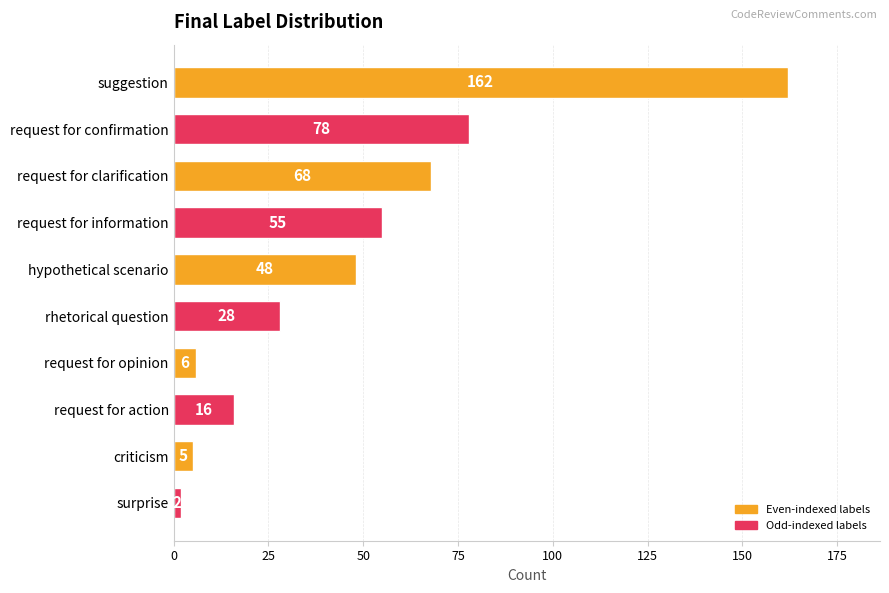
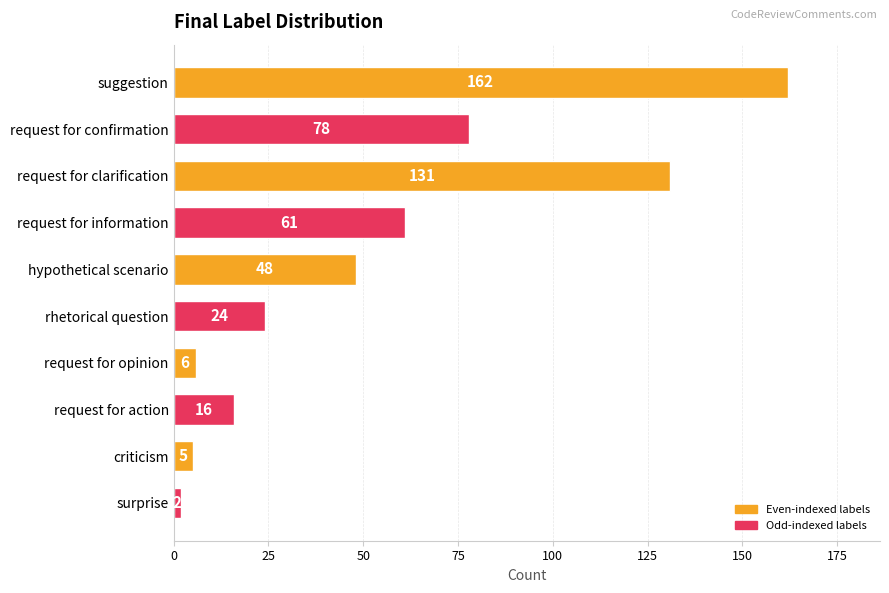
request for clarification: 68 -> 131
request for information: 55 -> 61
rhetorical question: 28 -> 24
